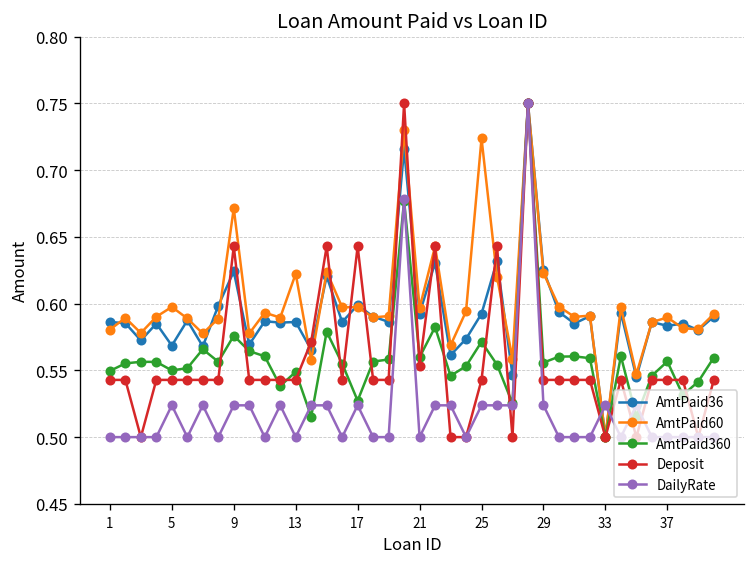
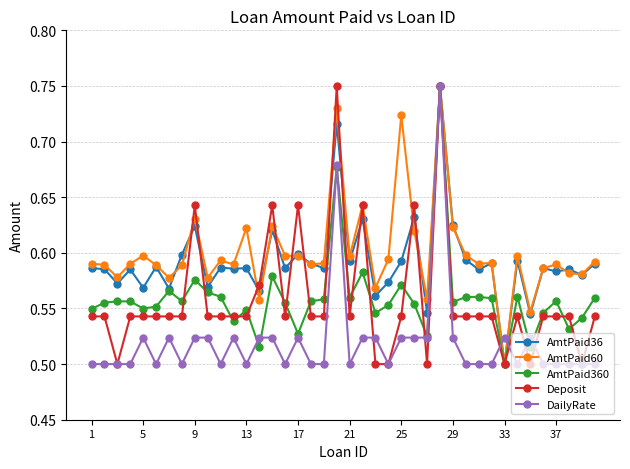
AmtPaid60, 1: 0.581 -> 0.590
AmtPaid60, 9: 0.671 -> 0.631
Deposit, 21: 0.553 -> 0.543
